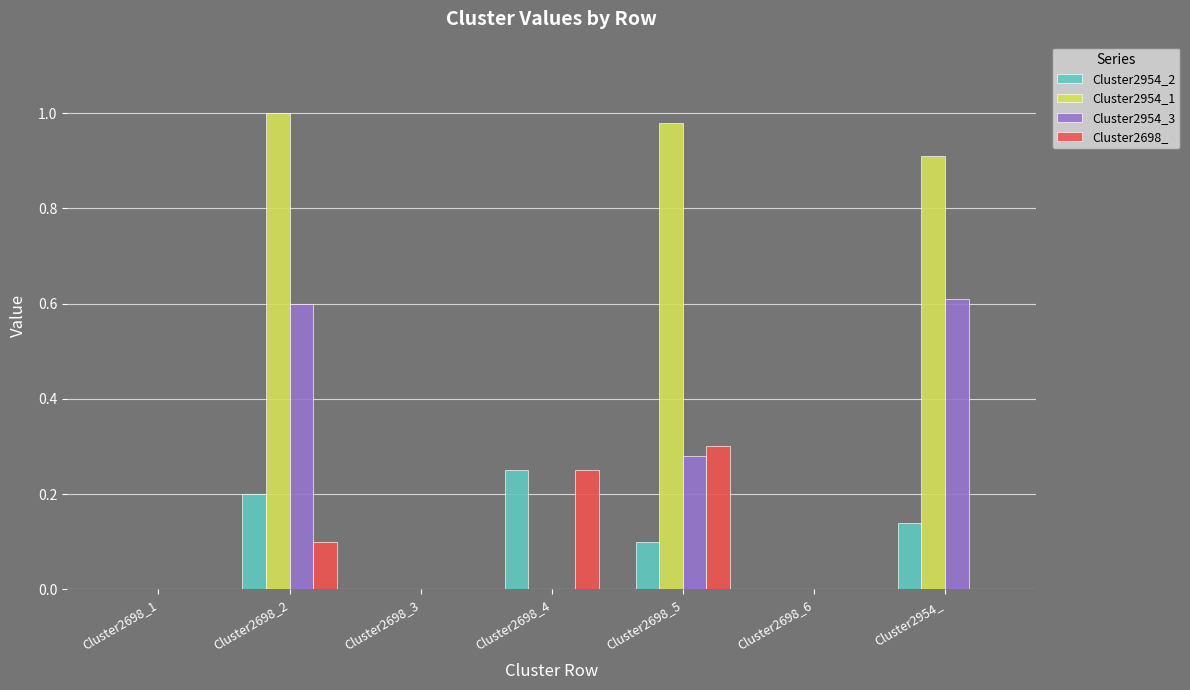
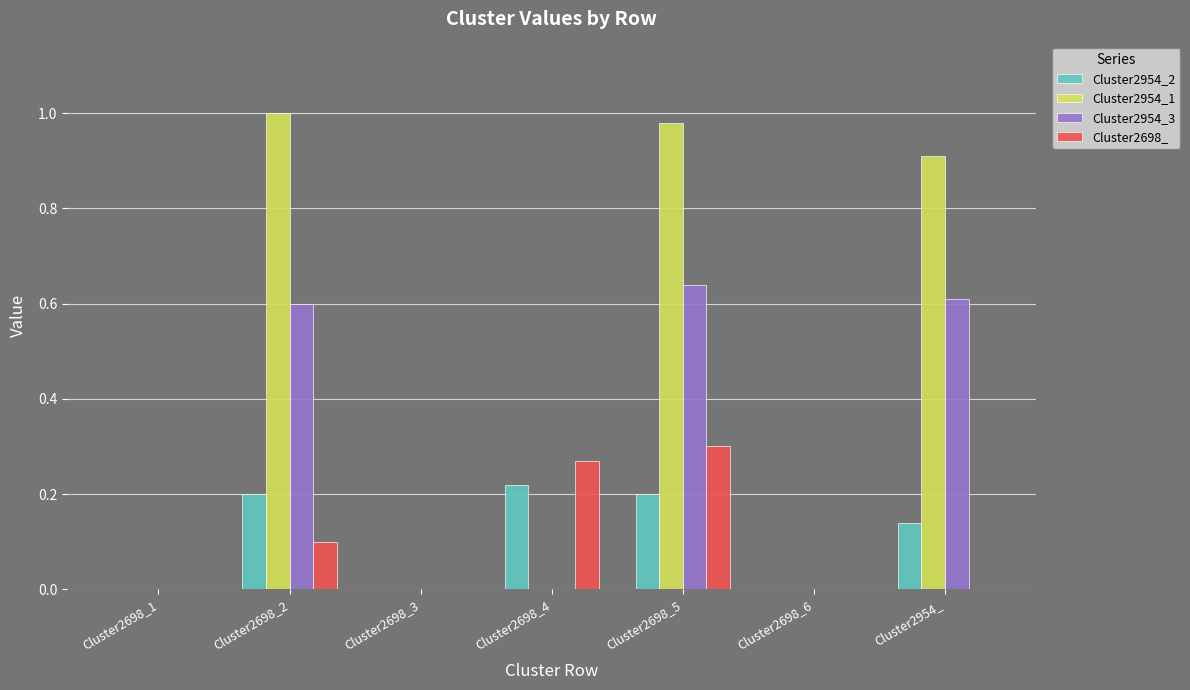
Cluster2954_2, Cluster2698_4: 0.25 -> 0.22
Cluster2698_, Cluster2698_4: 0.25 -> 0.27
Cluster2954_2, Cluster2698_5: 0.1 -> 0.2
Cluster2954_3, Cluster2698_5: 0.28 -> 0.64
